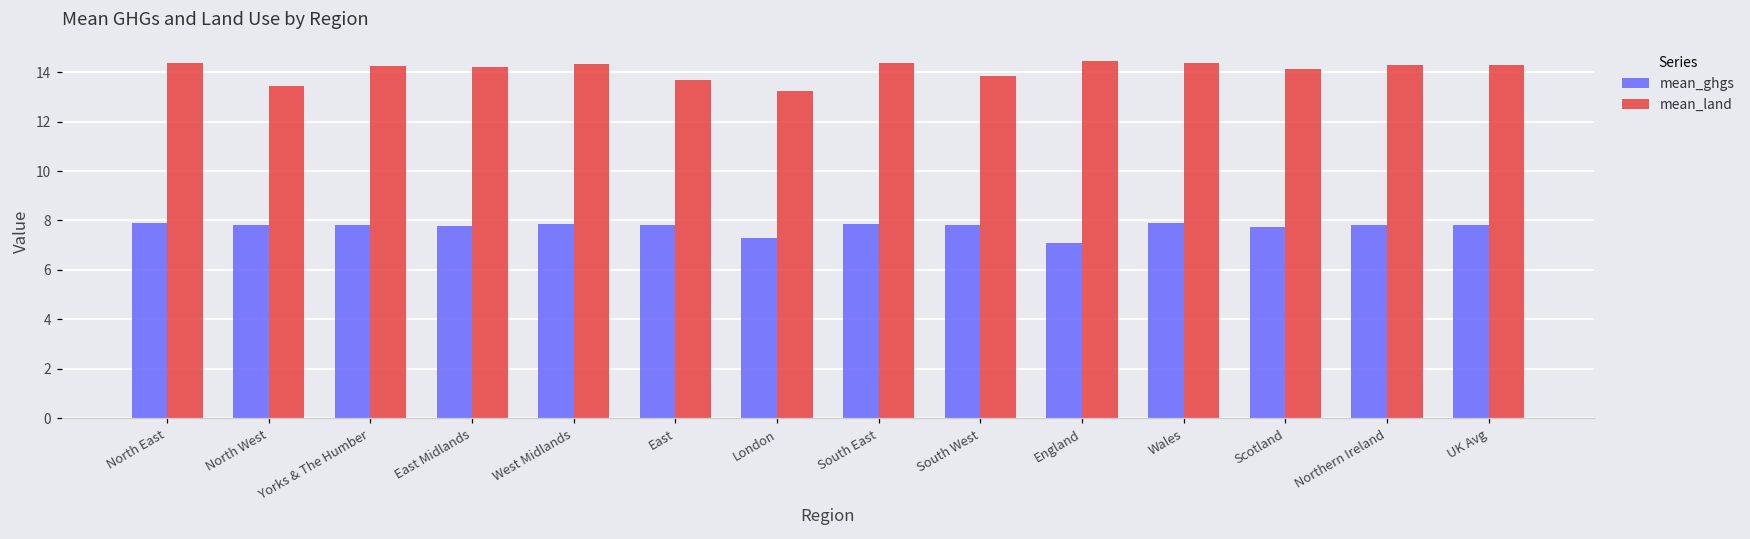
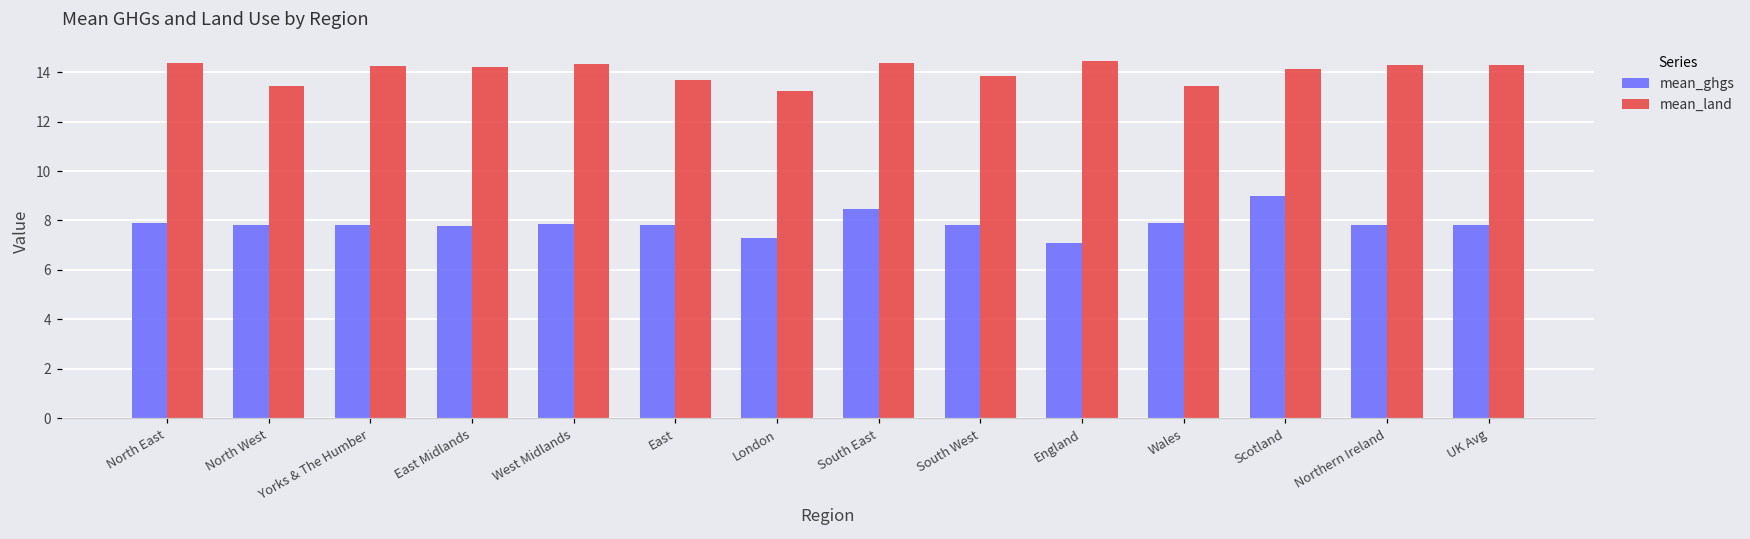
mean_ghgs, South East: 7.9 -> 8.5
mean_land, Wales: 14.4 -> 13.5
mean_ghgs, Scotland: 7.8 -> 9.0
